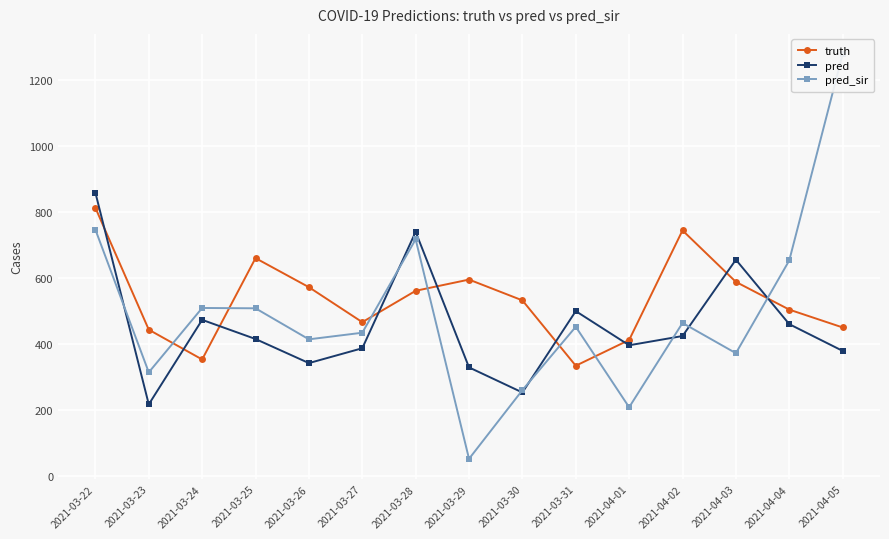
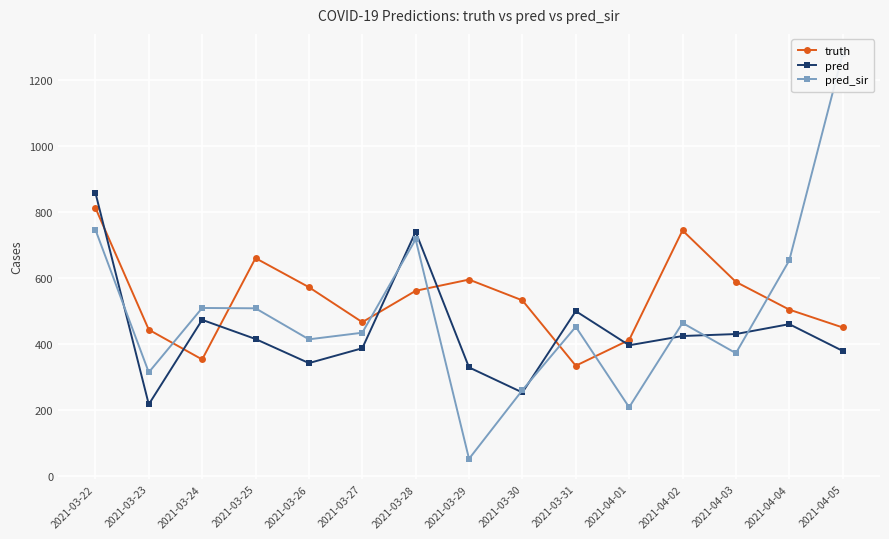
pred, 2021-04-03: 660 -> 430
